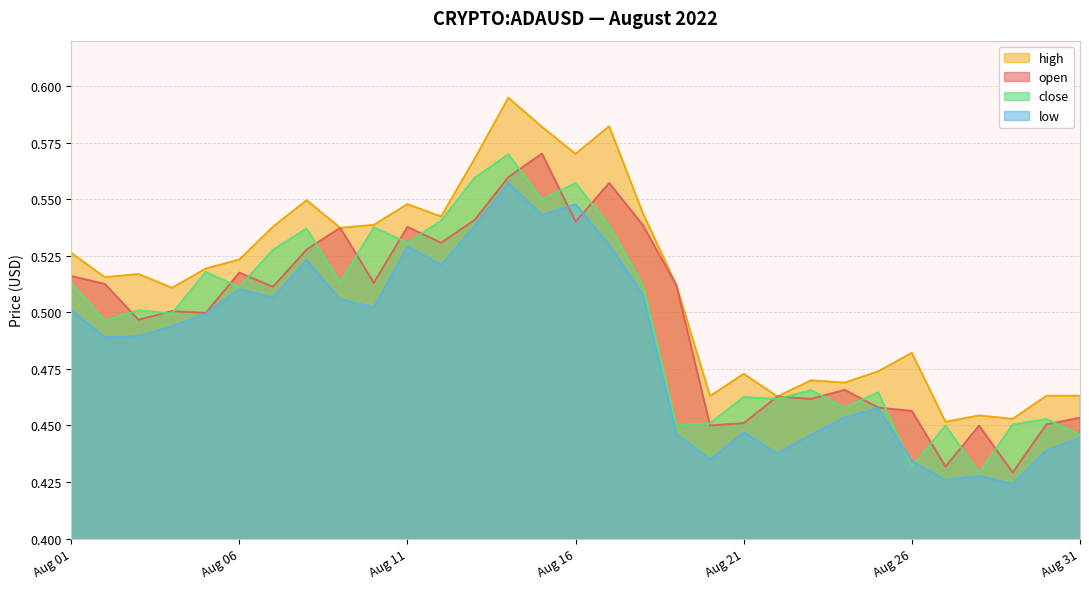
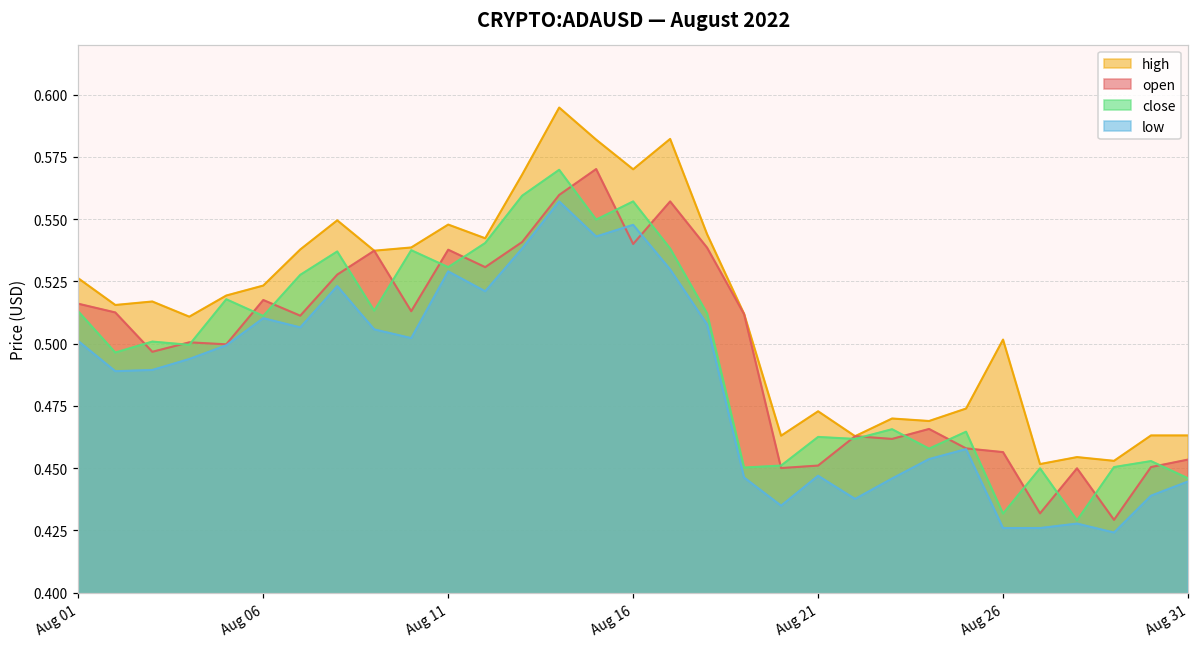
high, Aug 26: 0.482 -> 0.502
low, Aug 26: 0.434 -> 0.426
